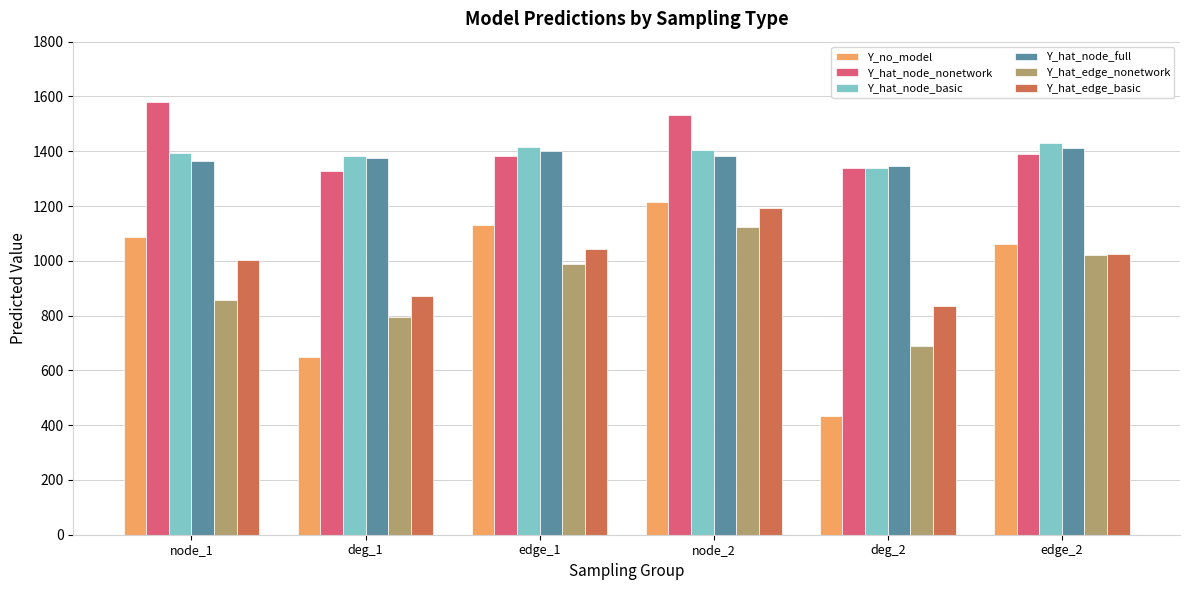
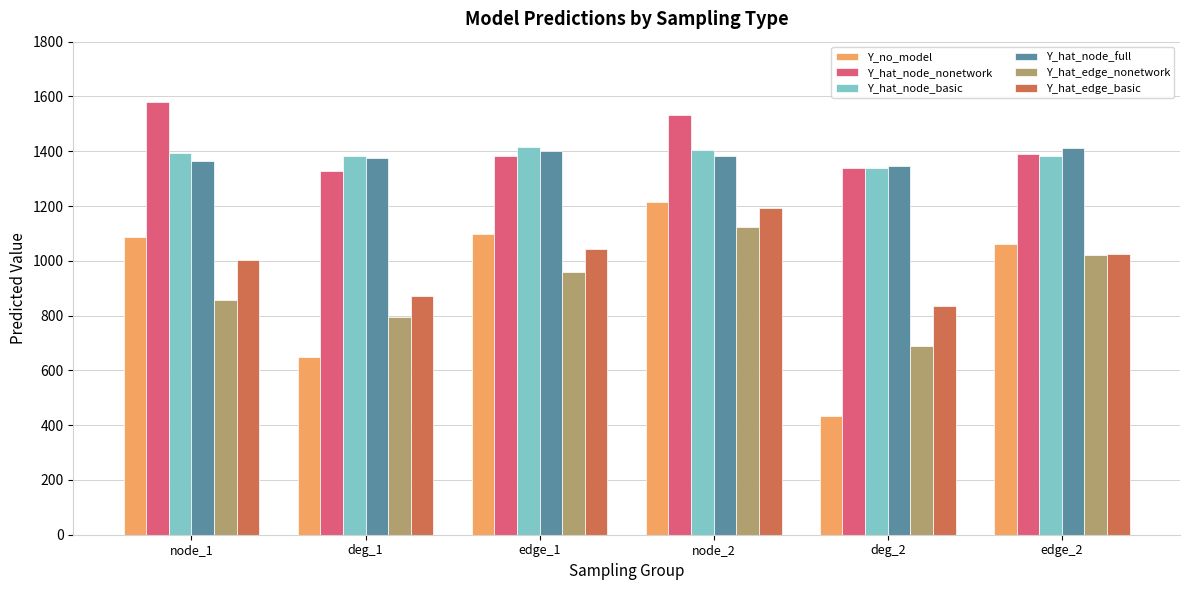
Y_no_model, edge_1: 1130 -> 1100
Y_hat_edge_nonetwork, edge_1: 990 -> 960
Y_hat_node_basic, edge_2: 1430 -> 1380
